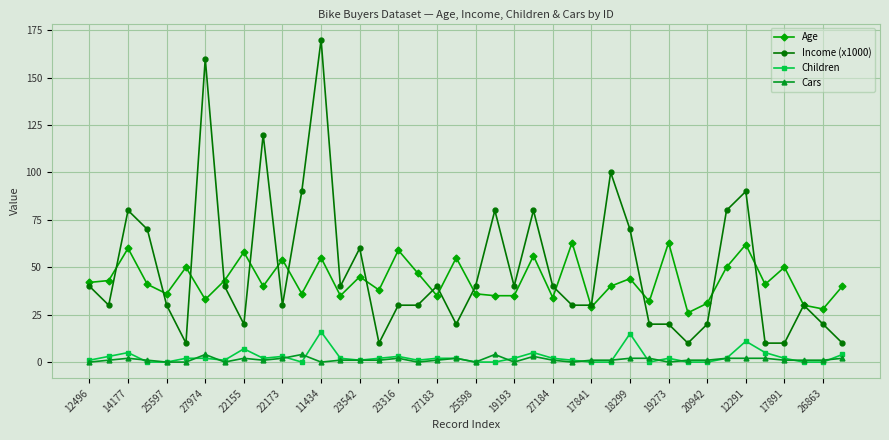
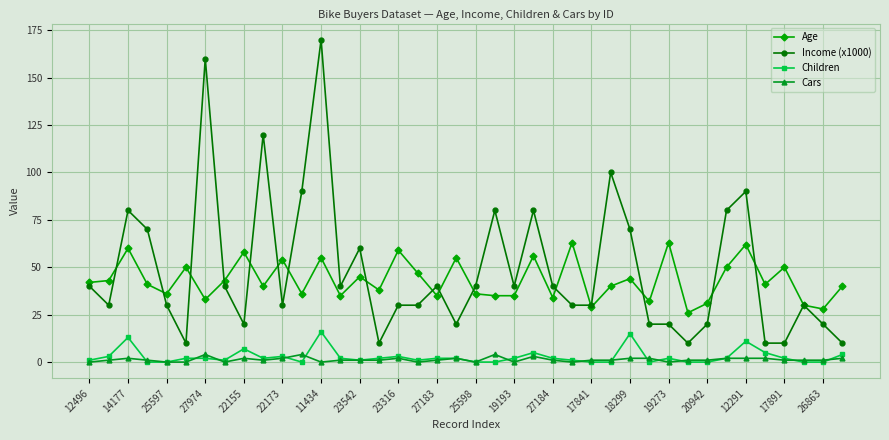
Children, 14177: 5 -> 13
